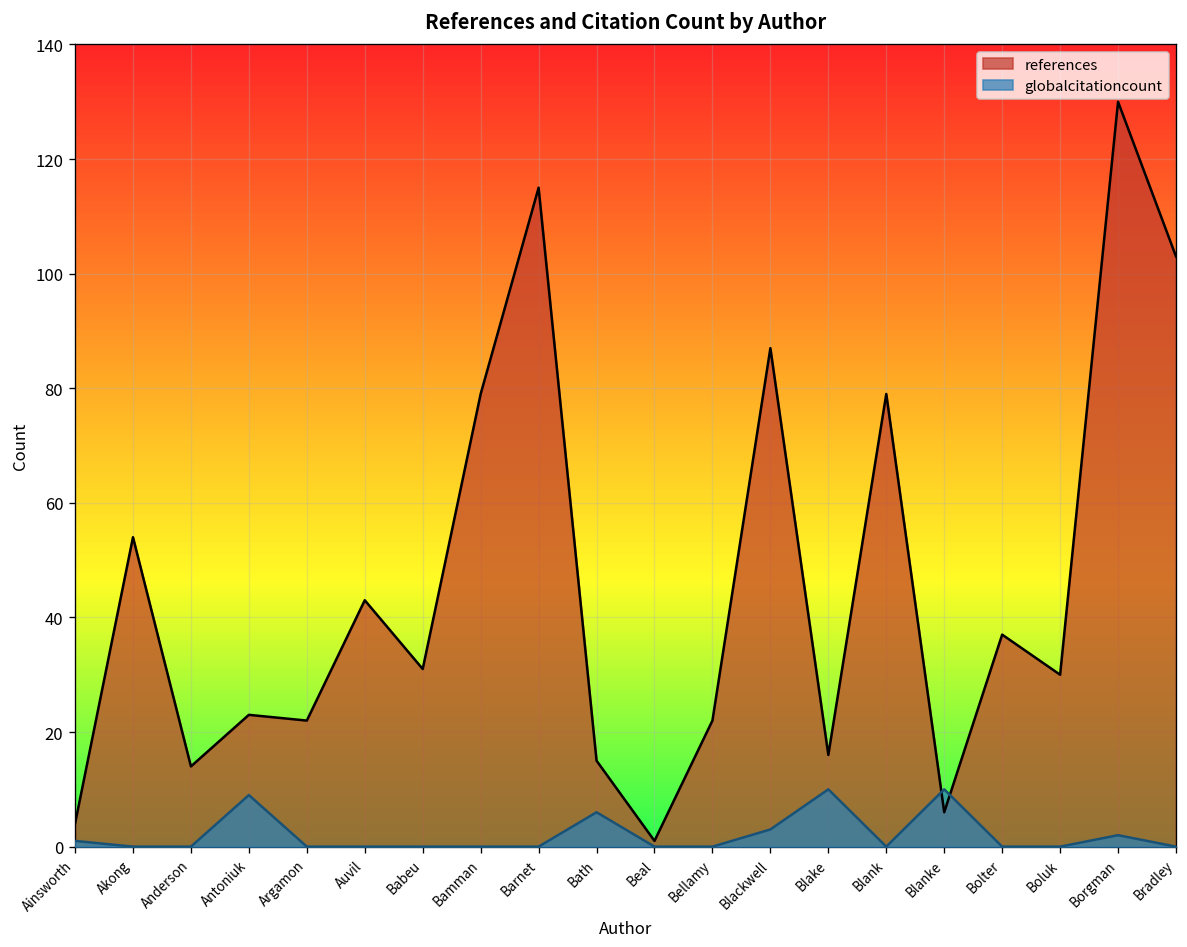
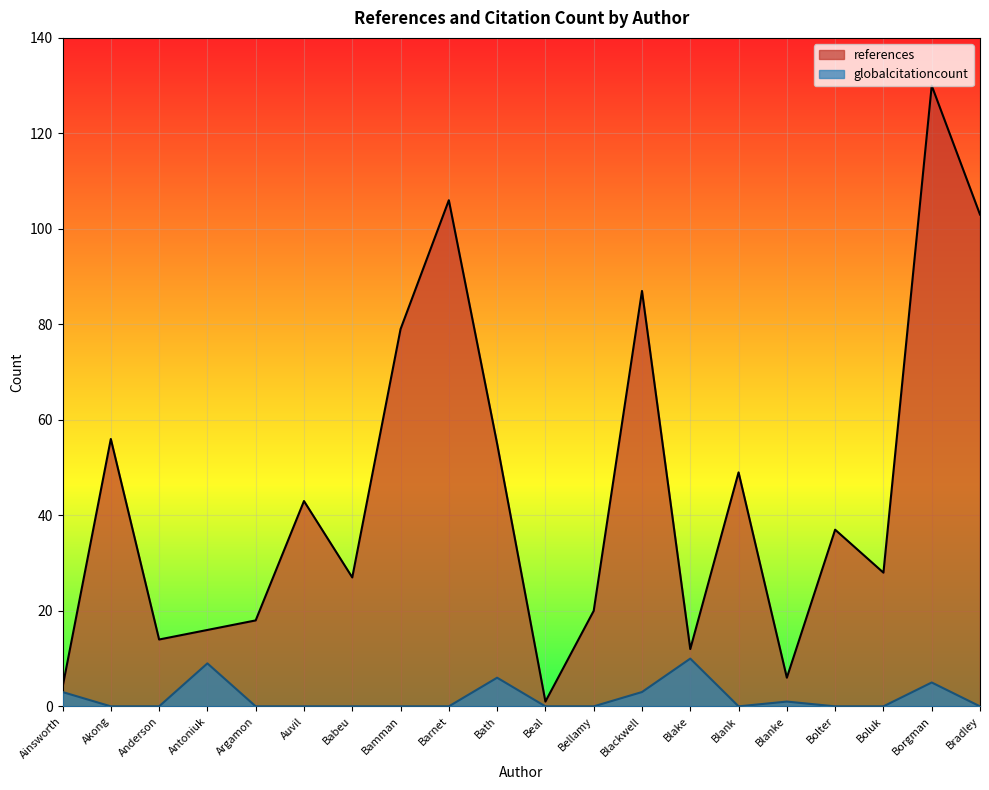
globalcitationcount, Ainsworth: 1 -> 3
references, Akong: 54 -> 56
references, Antoniuk: 23 -> 16
references, Argamon: 22 -> 18
references, Babeu: 31 -> 27
references, Barnet: 115 -> 106
references, Bath: 15 -> 55
references, Bellamy: 22 -> 20
references, Blake: 16 -> 12
references, Blank: 79 -> 49
globalcitationcount, Blanke: 10 -> 1
references, Boluk: 30 -> 28
globalcitationcount, Borgman: 2 -> 5
